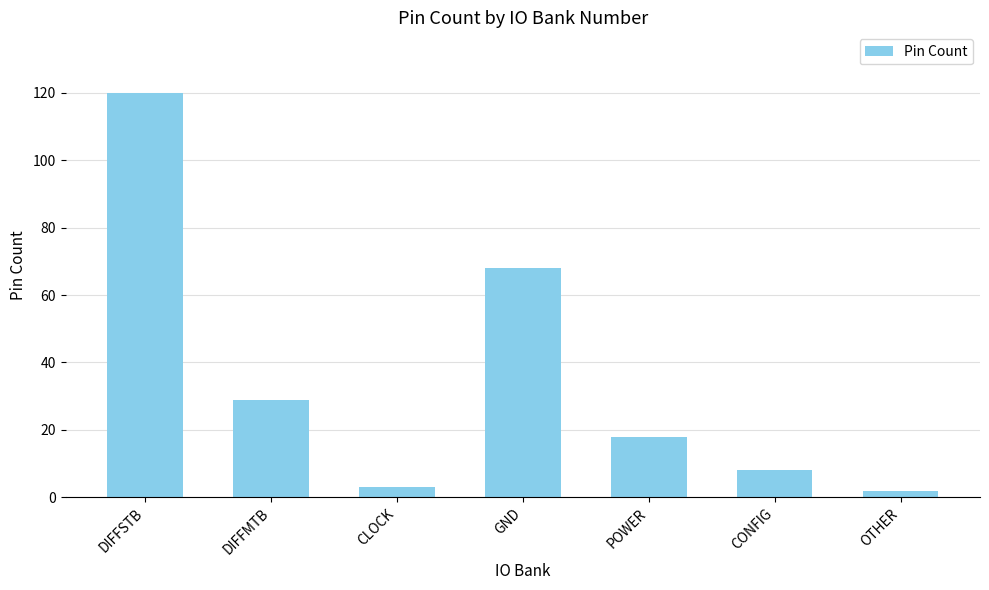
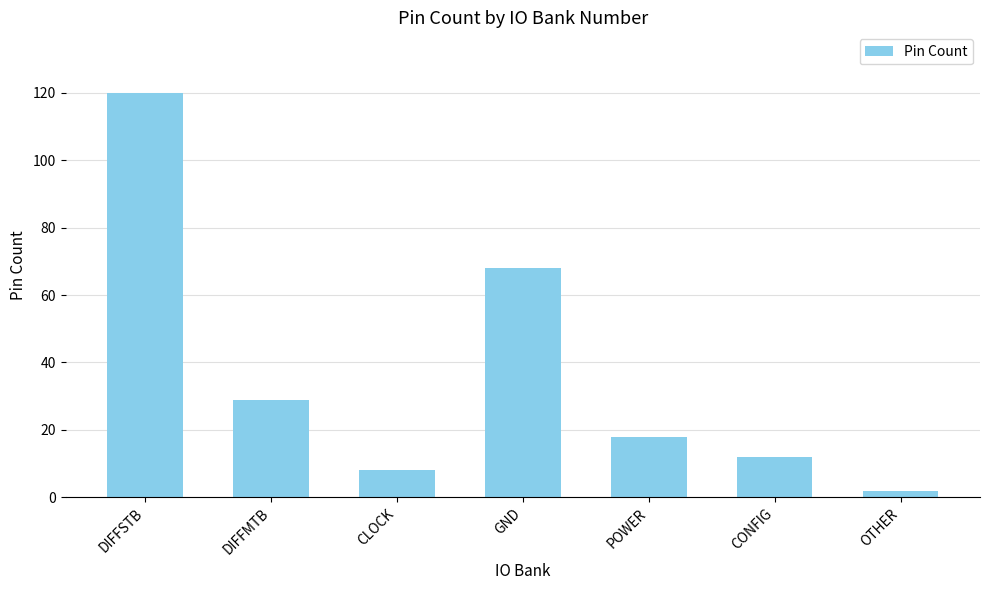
CLOCK: 3 -> 8
CONFIG: 8 -> 12
